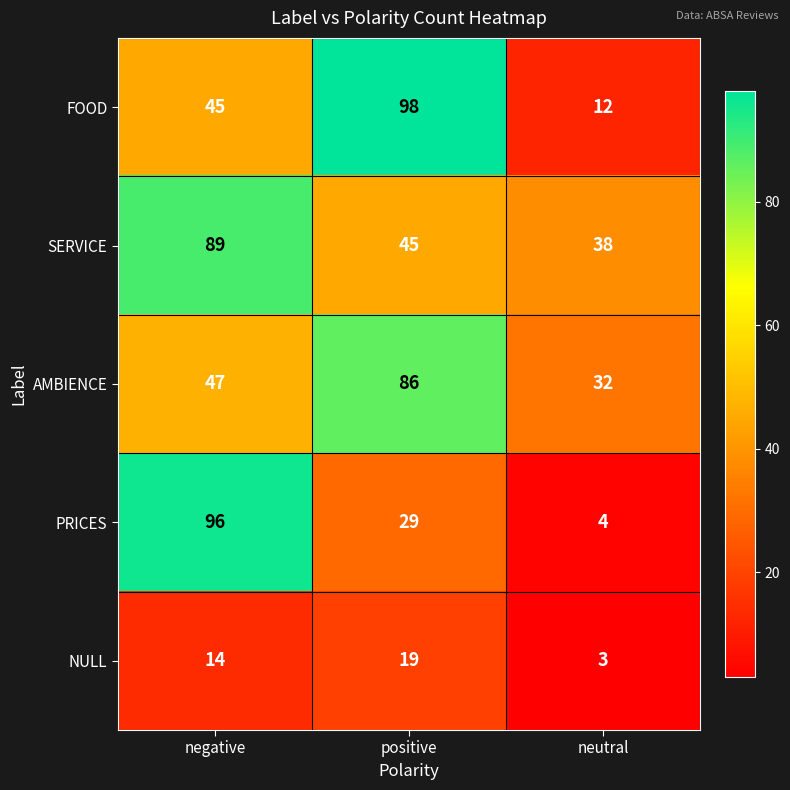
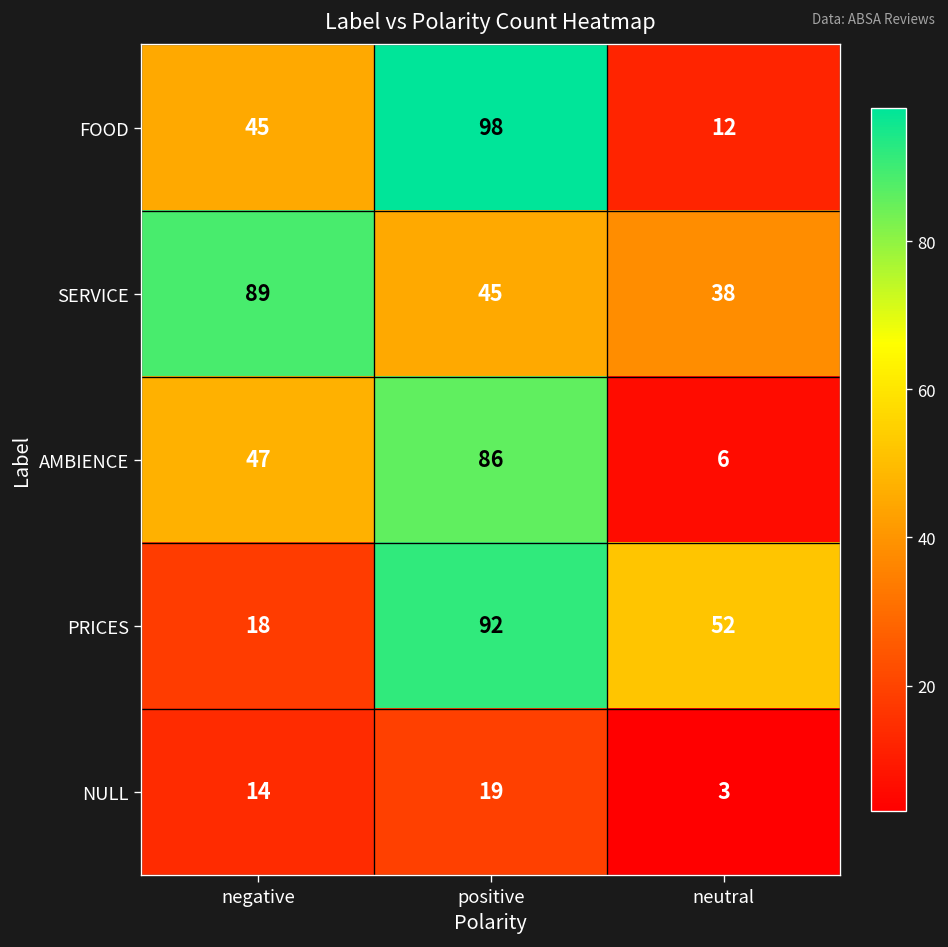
AMBIENCE, neutral: 32 -> 6
PRICES, negative: 96 -> 18
PRICES, positive: 29 -> 92
PRICES, neutral: 4 -> 52
